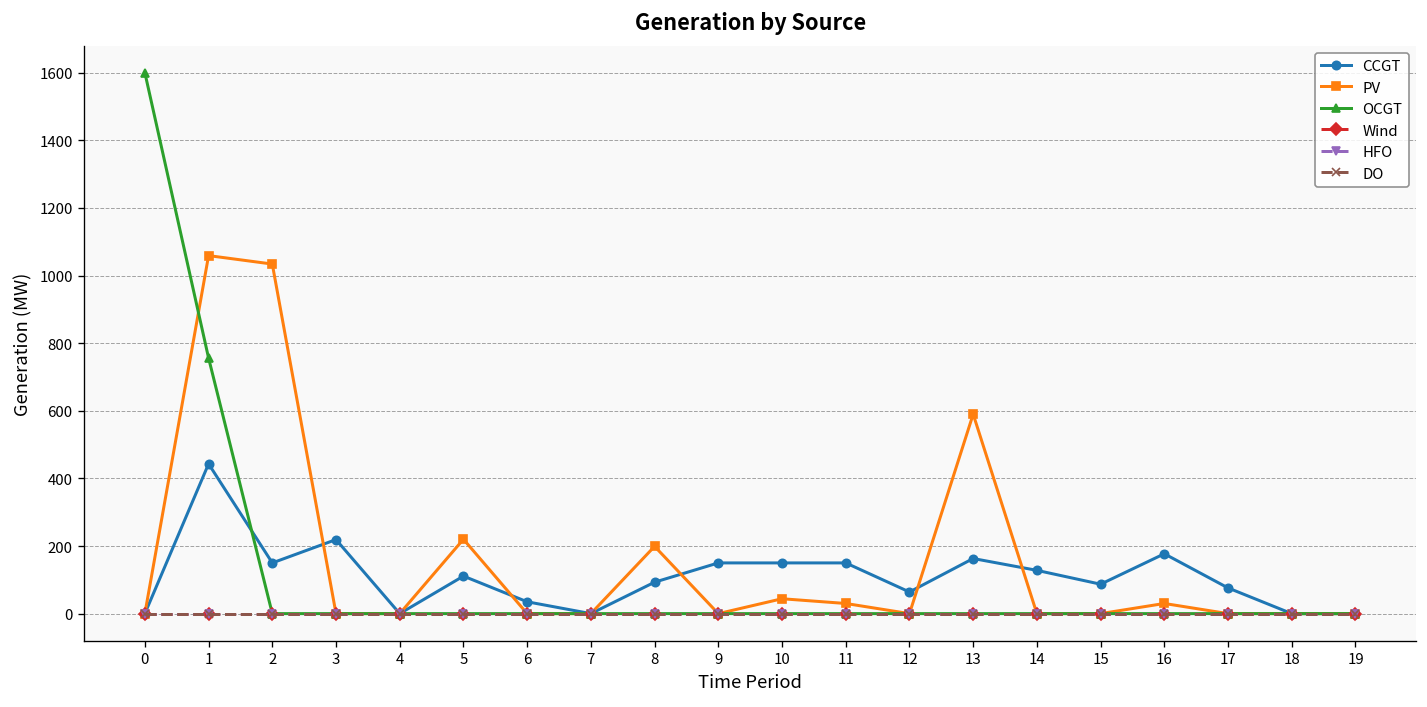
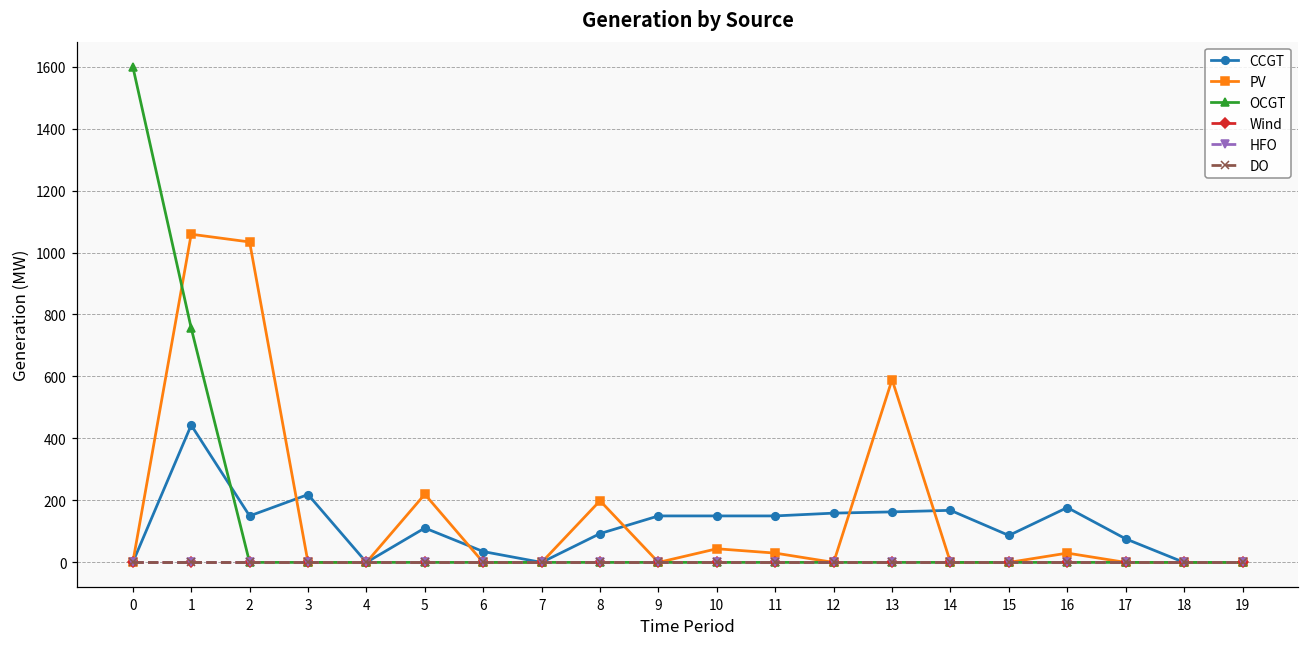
CCGT, 12: 60 -> 160
CCGT, 14: 130 -> 170
